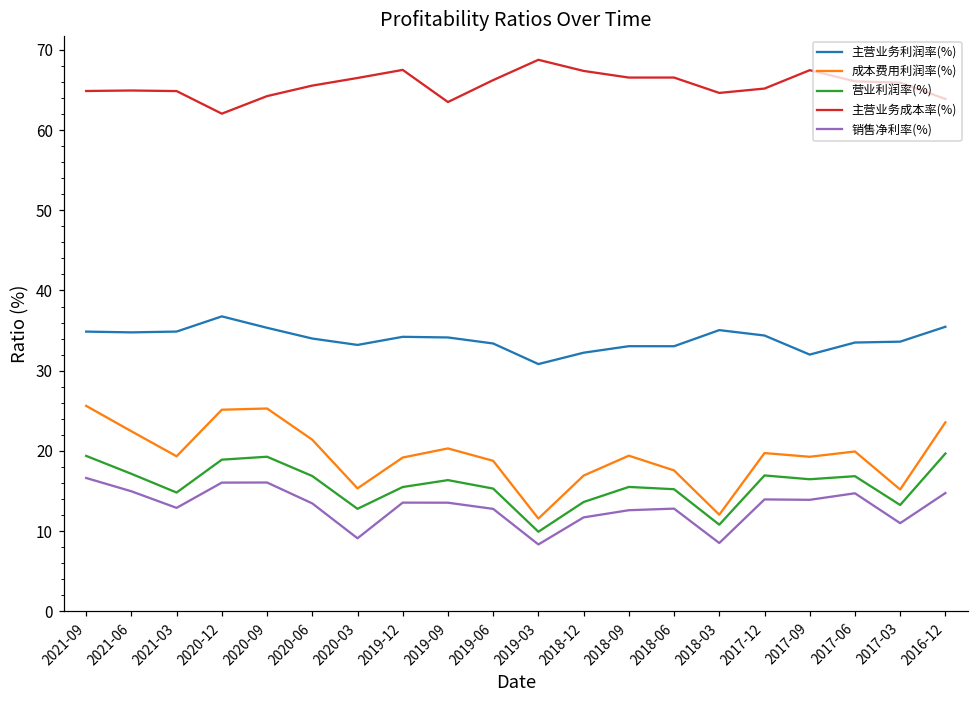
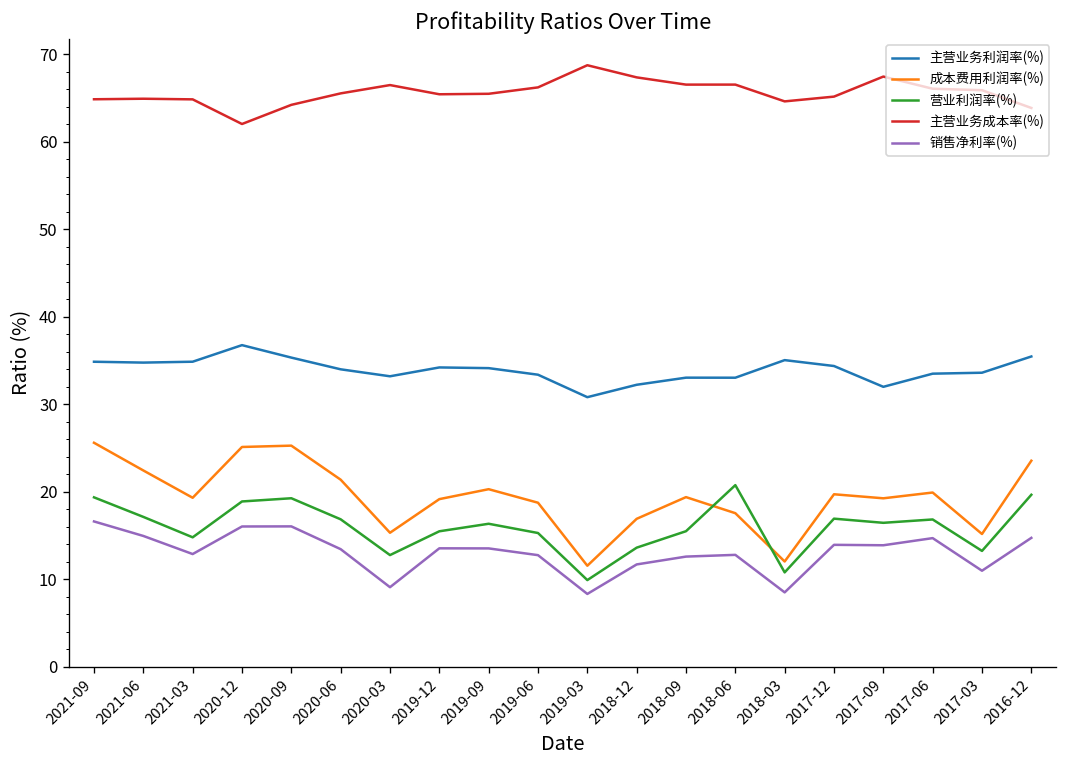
主营业务成本率(%), 2019-12: 68 -> 65
主营业务成本率(%), 2019-09: 63 -> 65
营业利润率(%), 2018-06: 15 -> 21
